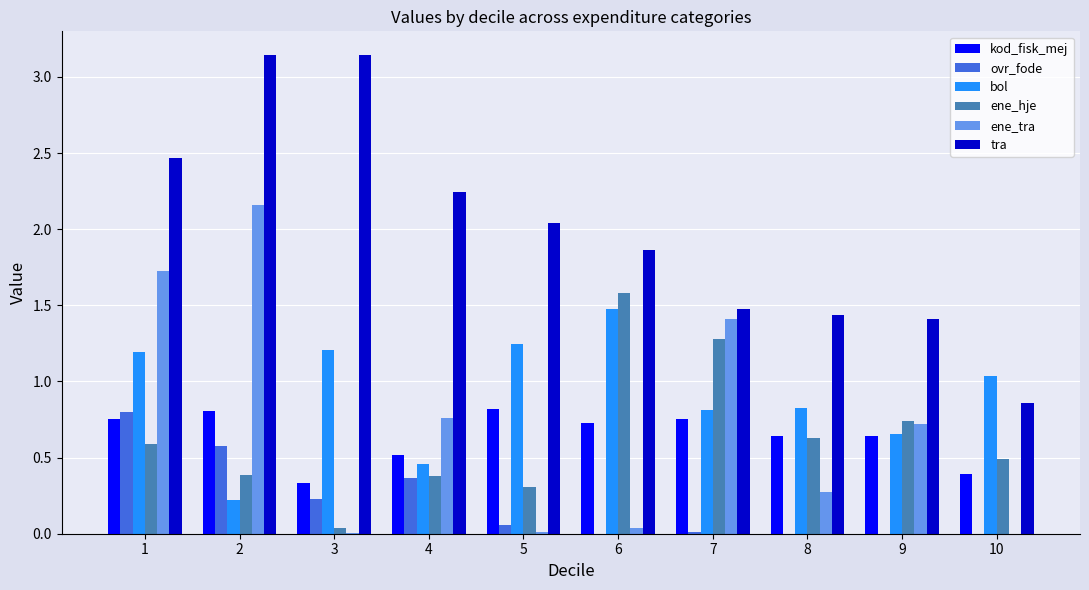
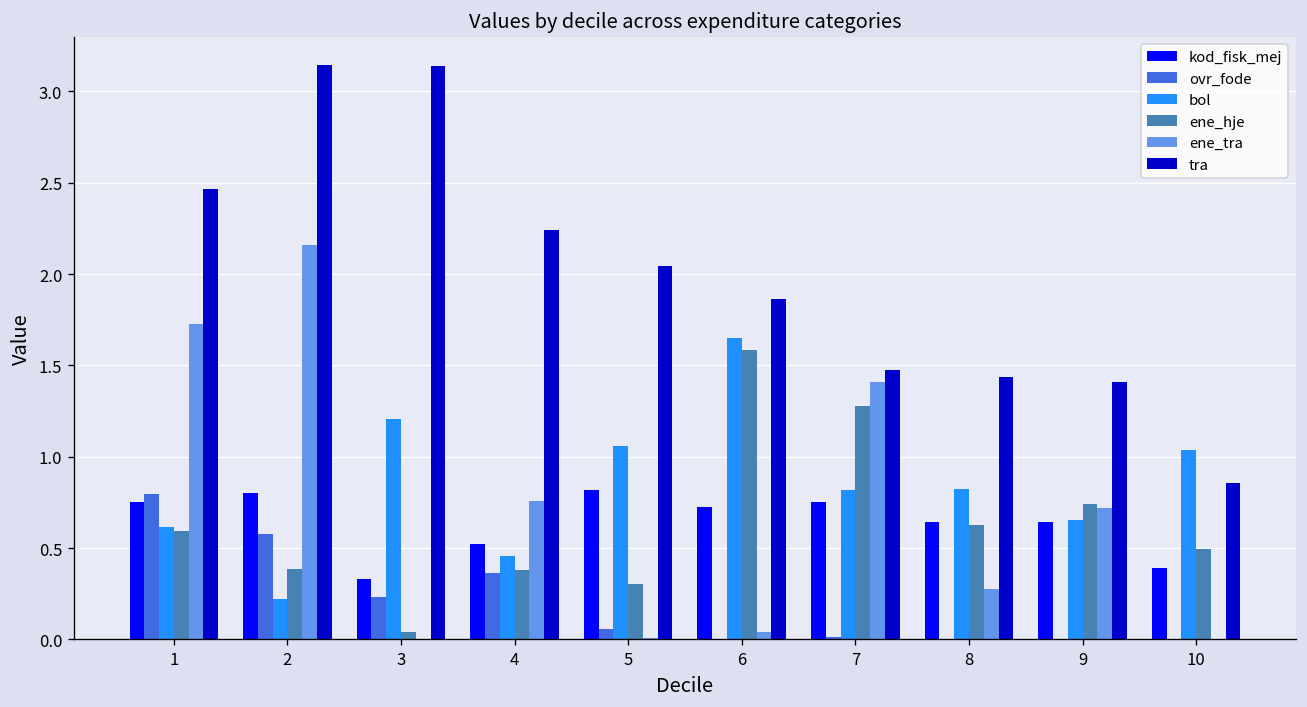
bol, 1: 1.19 -> 0.61
bol, 5: 1.24 -> 1.06
bol, 6: 1.47 -> 1.65
